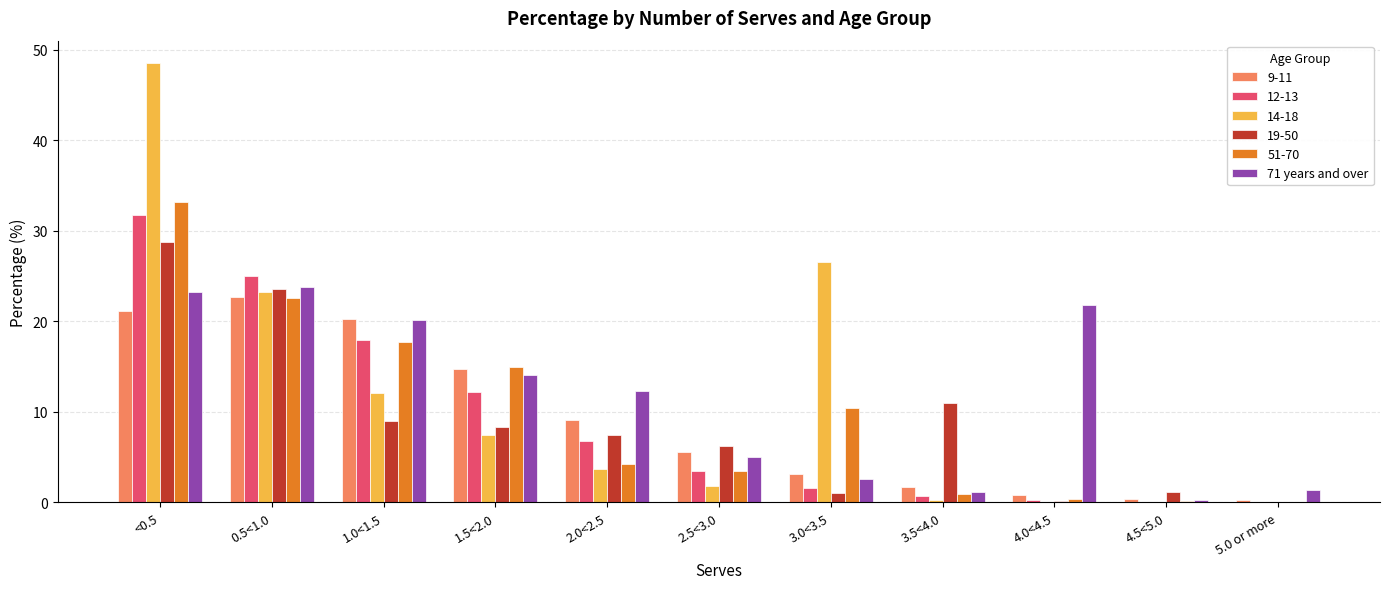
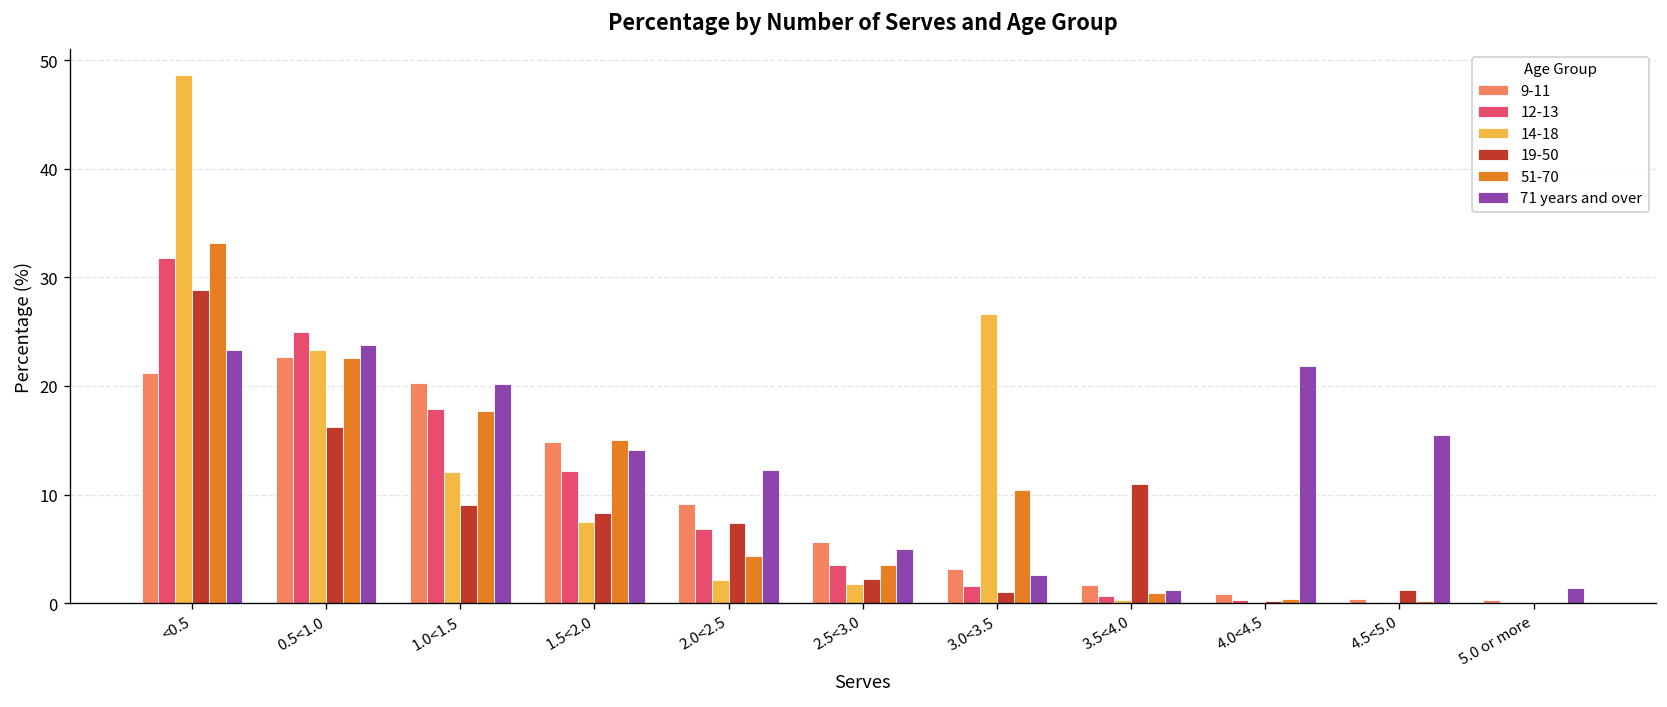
19-50, 0.5<1.0: 24 -> 16
14-18, 2.0<2.5: 4 -> 2
19-50, 2.5<3.0: 6 -> 2
71 years and over, 4.5<5.0: 0 -> 16
